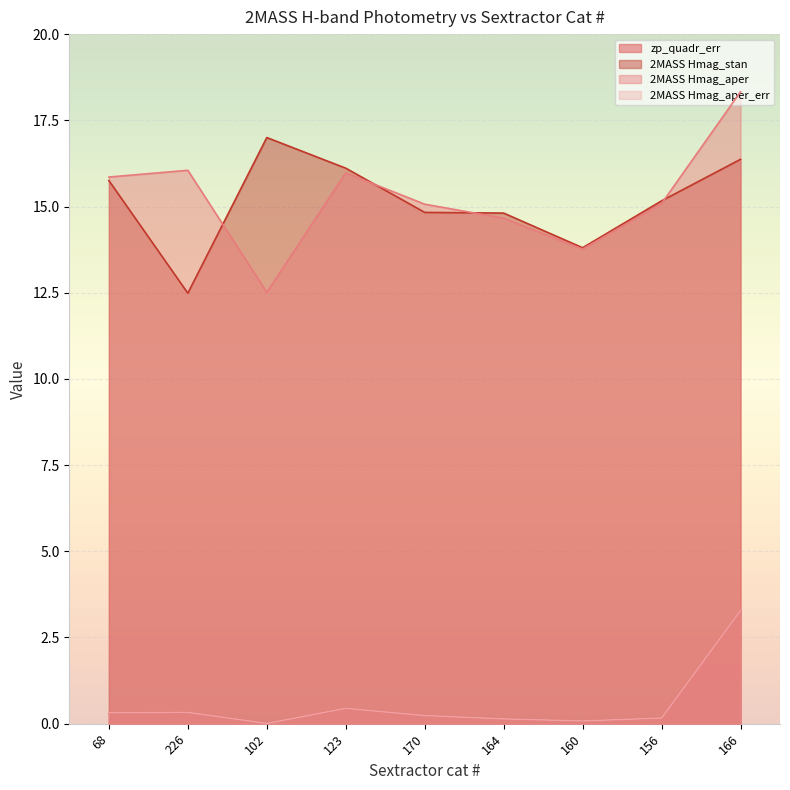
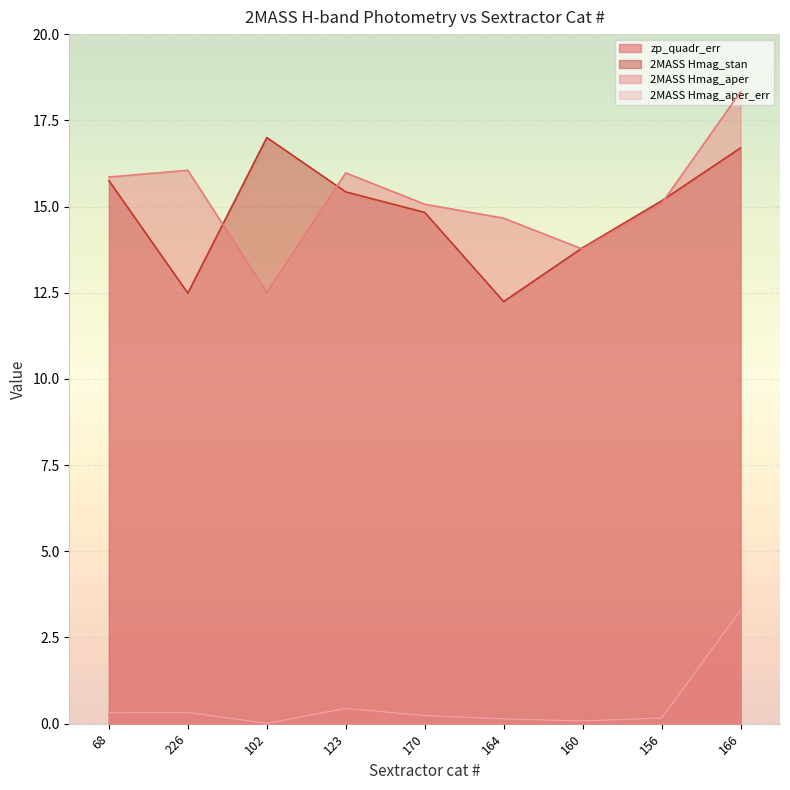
2MASS Hmag_stan, 123: 16.1 -> 15.4
2MASS Hmag_stan, 164: 14.8 -> 12.2
2MASS Hmag_stan, 166: 16.4 -> 16.7
